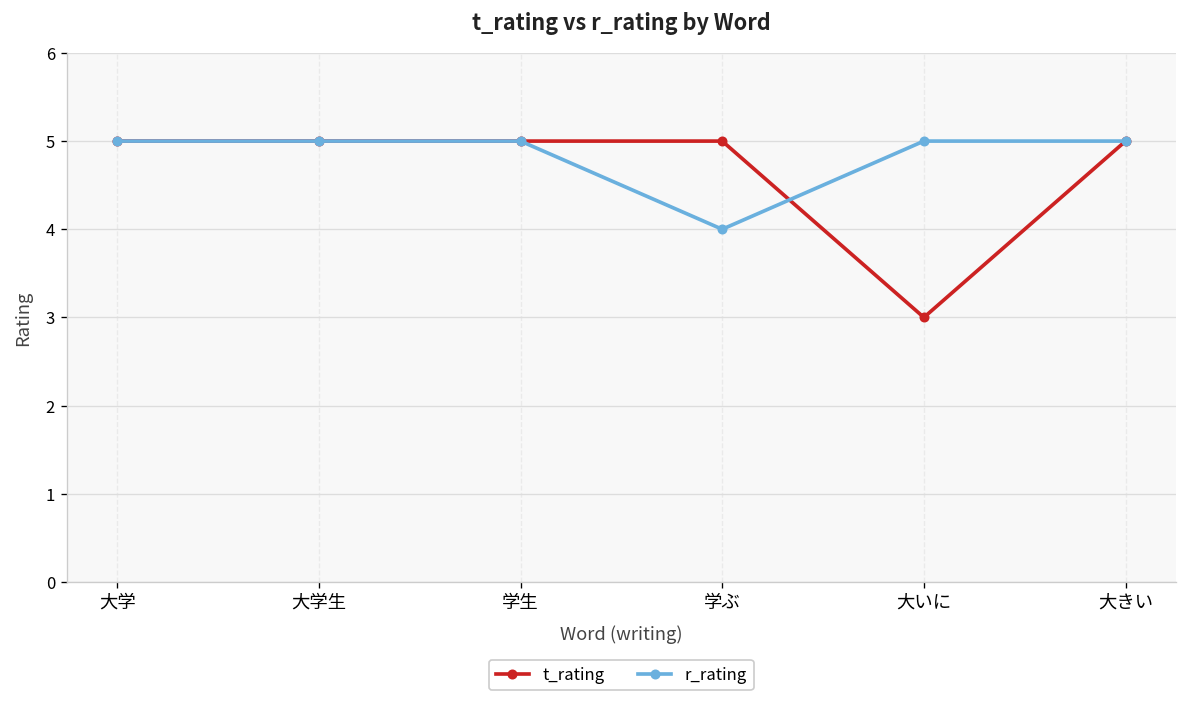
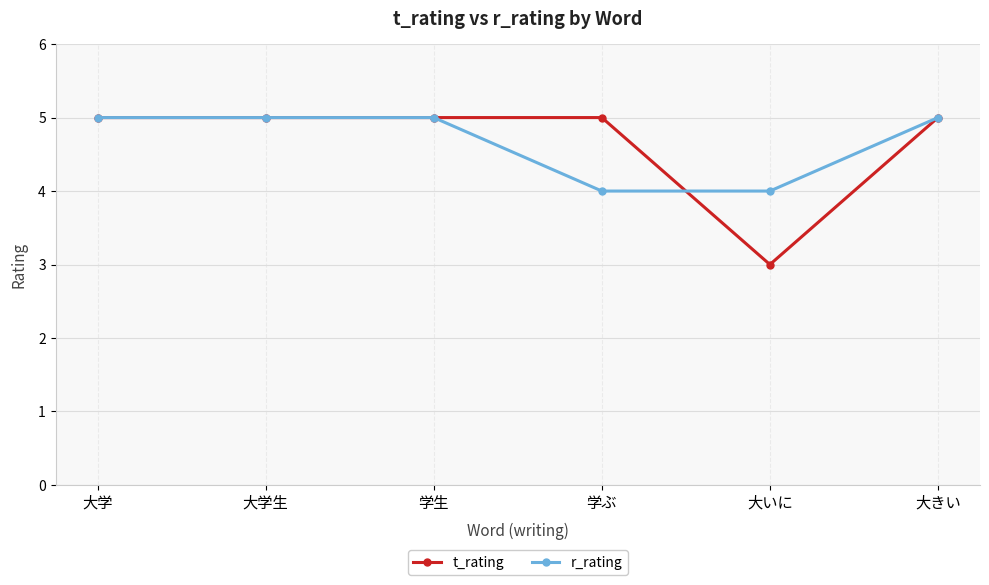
r_rating, 大いに: 5 -> 4
